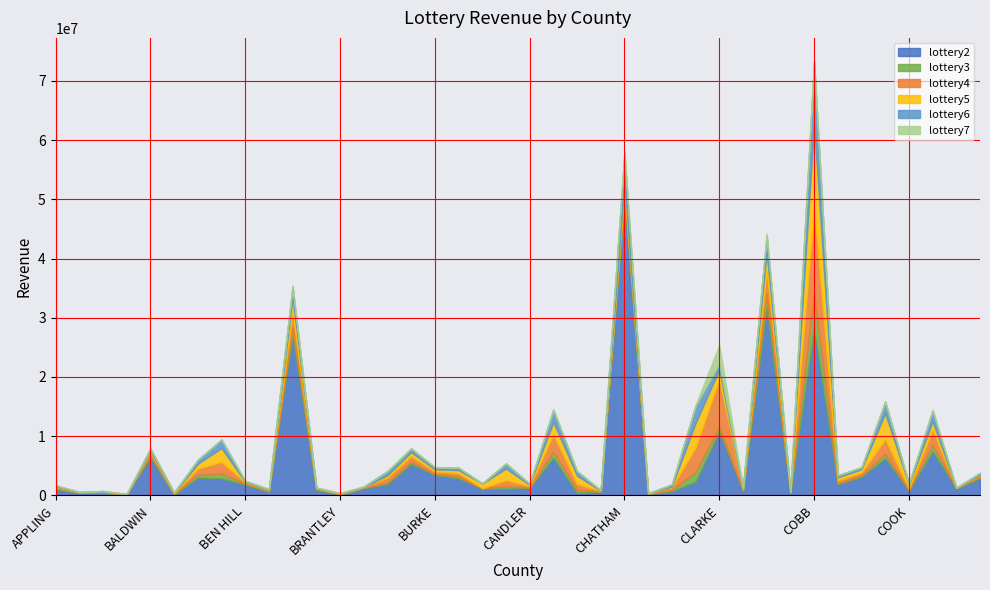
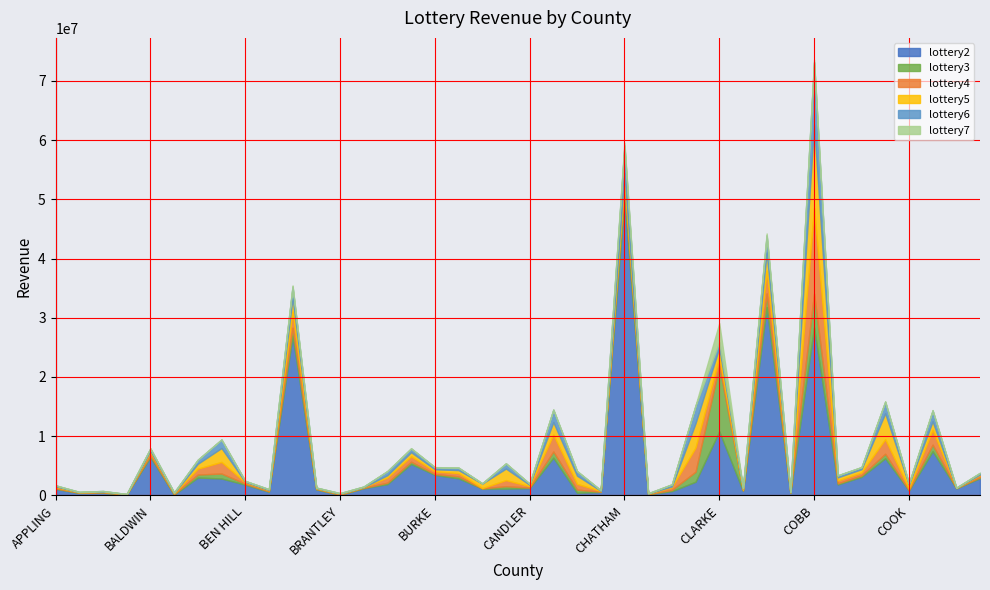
lottery3, CHATHAM: 1000000 -> 2000000
lottery3, CLARKE: 1000000 -> 11000000
lottery4, CLARKE: 8000000 -> 1000000
